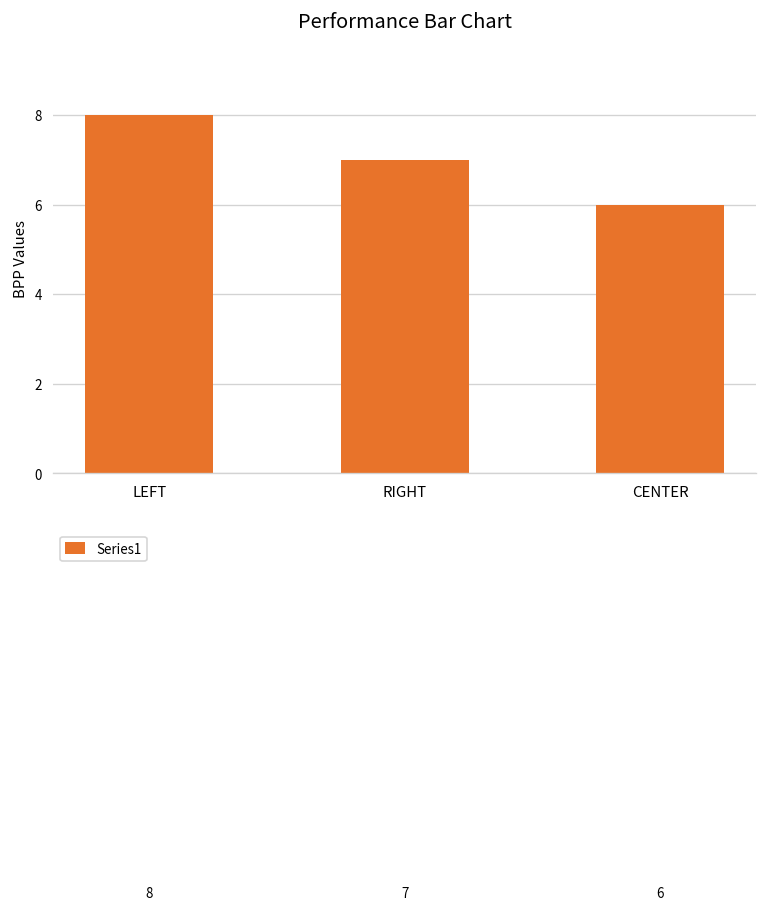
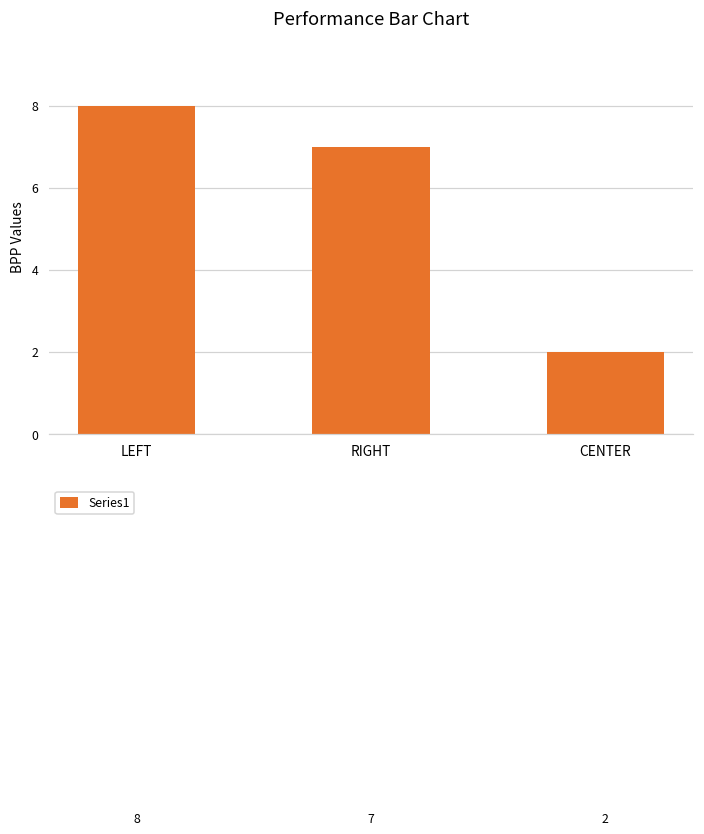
CENTER: 6 -> 2
